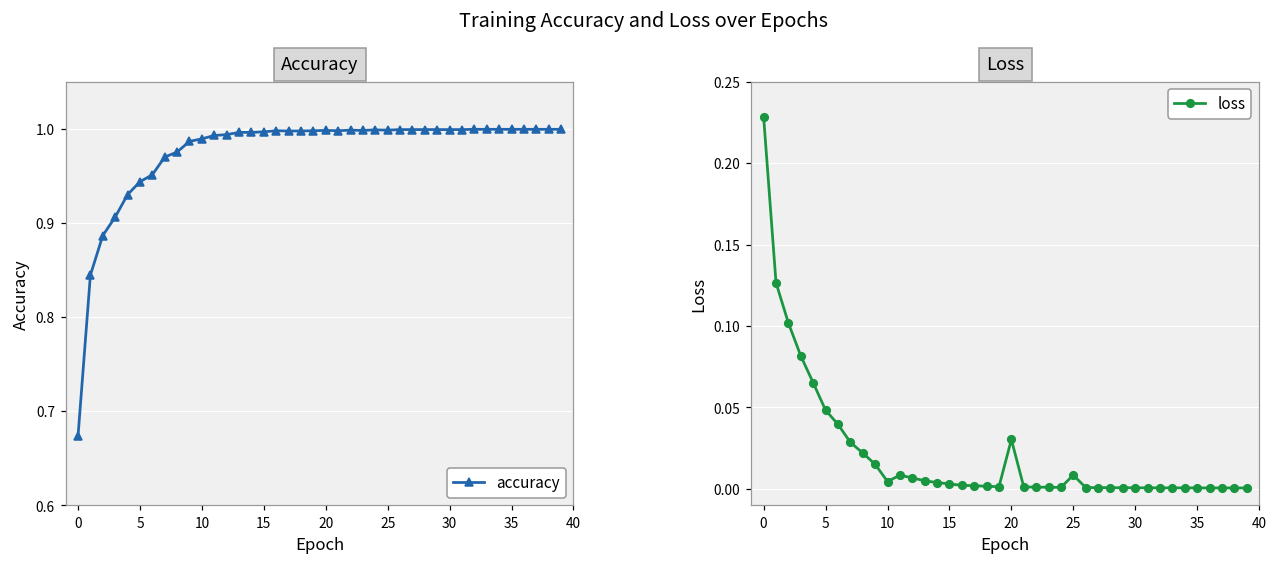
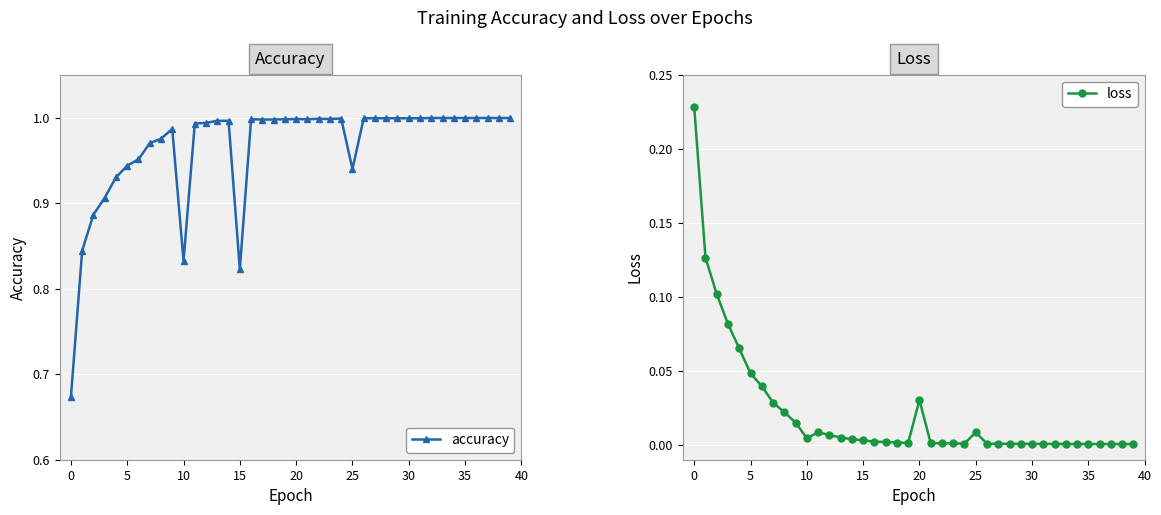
Accuracy, 10: 0.99 -> 0.83
Accuracy, 15: 1.00 -> 0.82
Accuracy, 25: 1.00 -> 0.94
